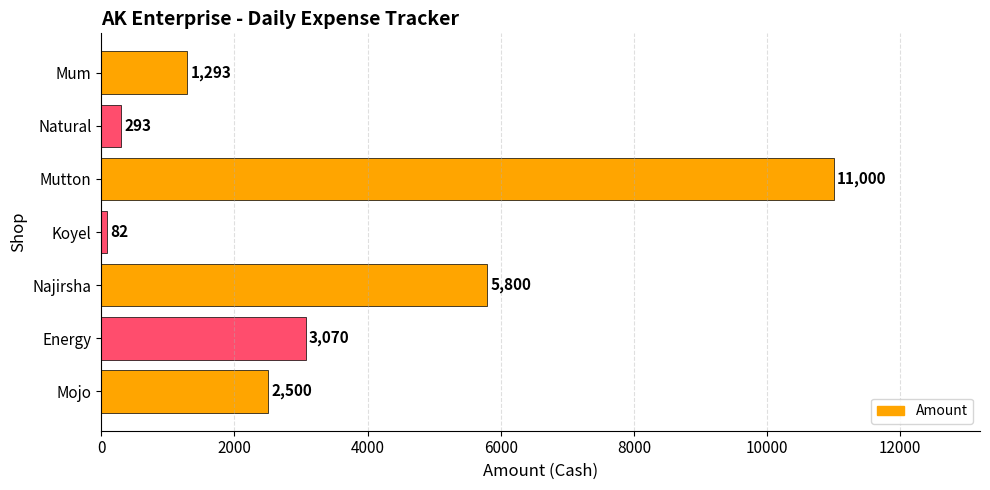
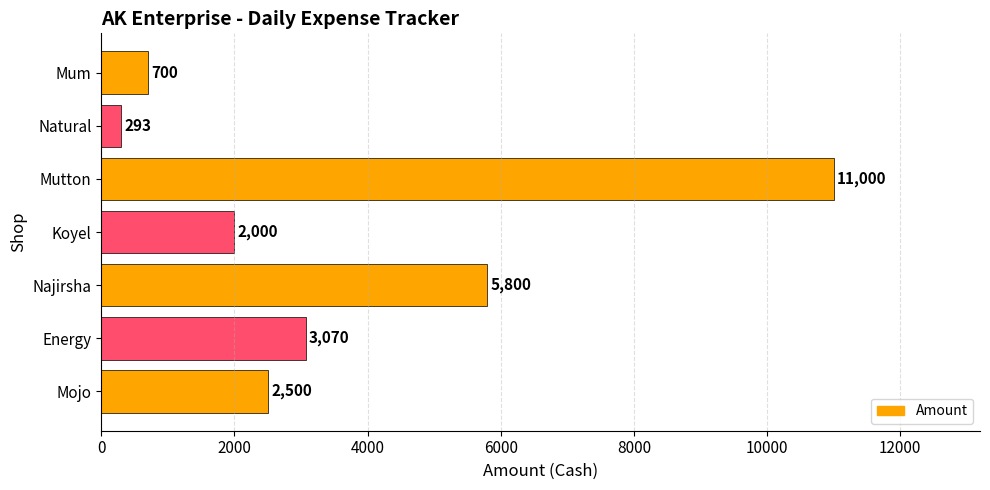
Mum: 1,293 -> 700
Koyel: 82 -> 2,000
